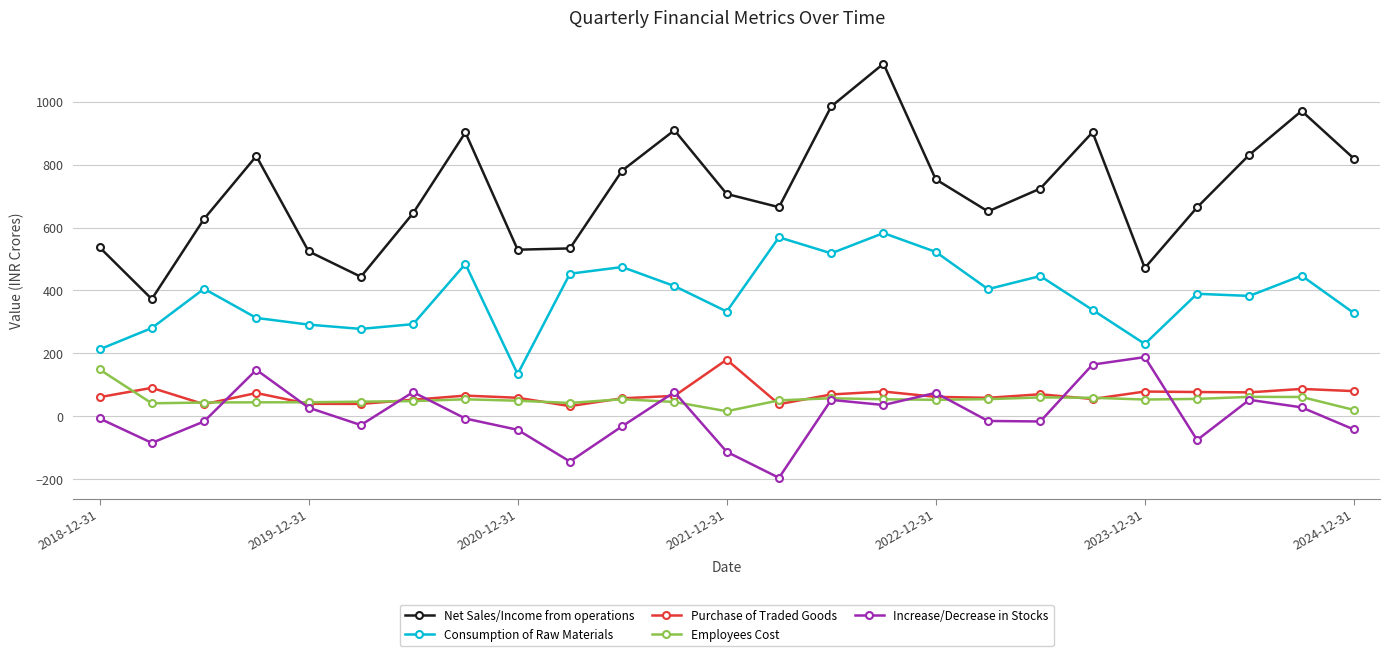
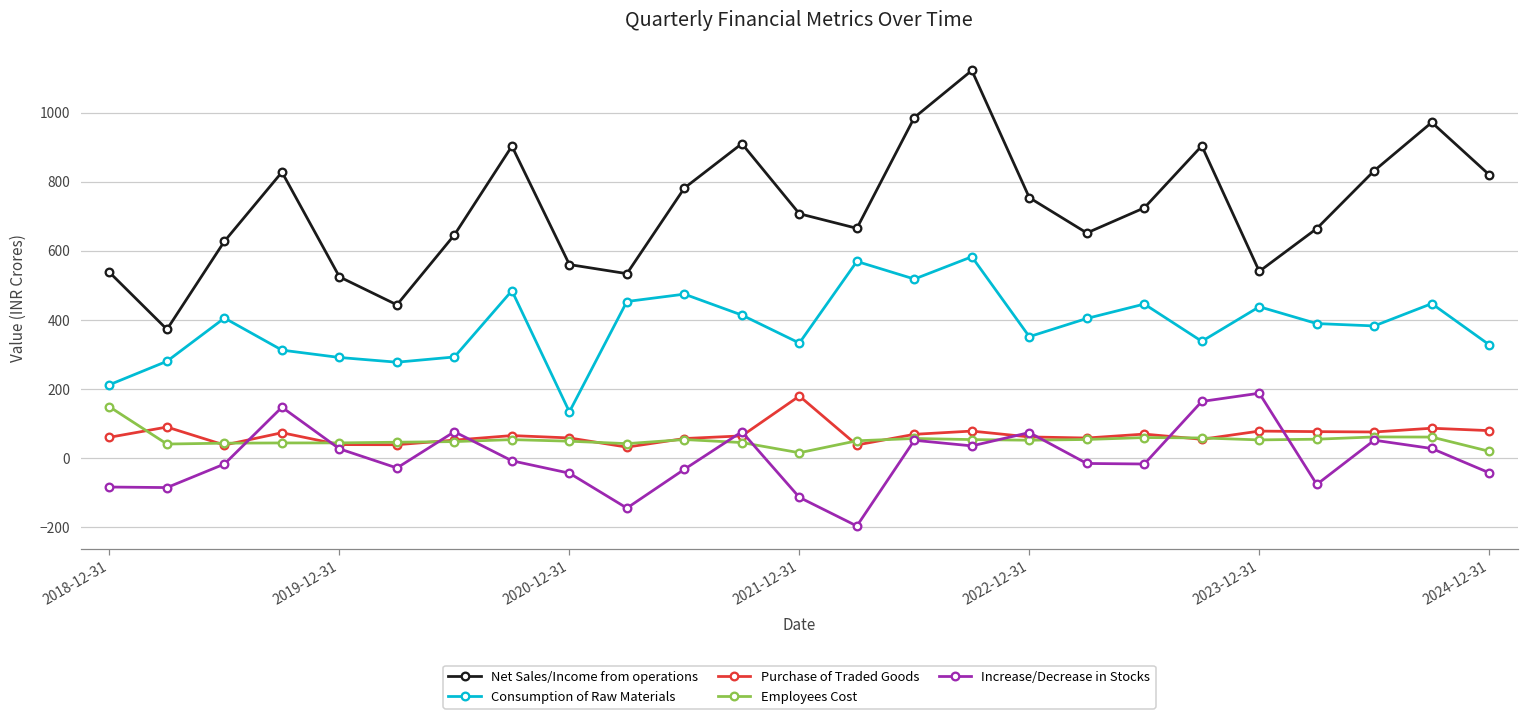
Increase/Decrease in Stocks, 2018-12-31: -10 -> -80
Net Sales/Income from operations, 2020-12-31: 530 -> 560
Consumption of Raw Materials, 2022-12-31: 520 -> 350
Net Sales/Income from operations, 2023-12-31: 470 -> 540
Consumption of Raw Materials, 2023-12-31: 230 -> 440
